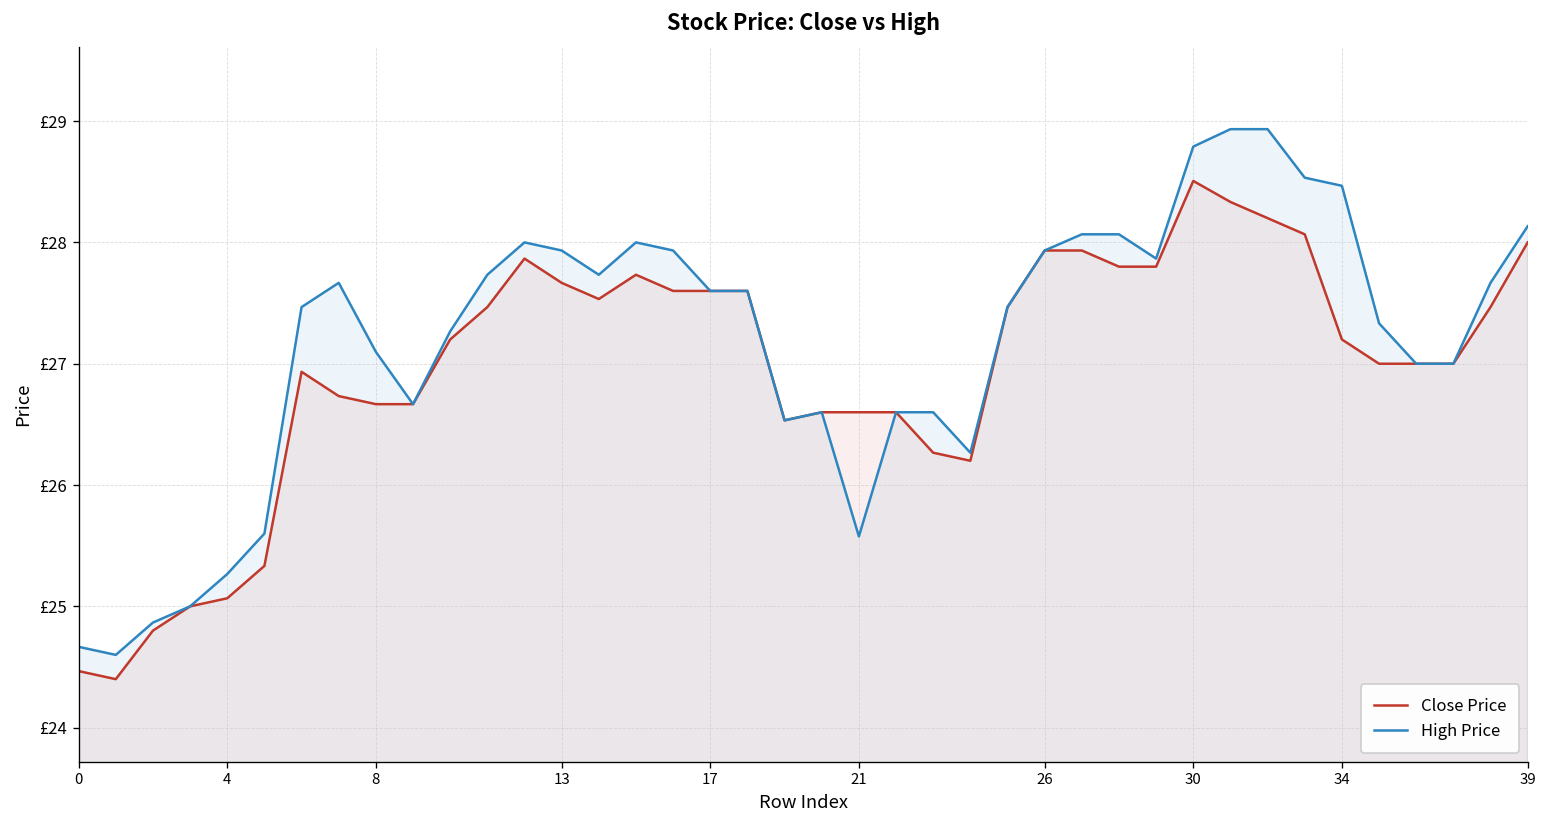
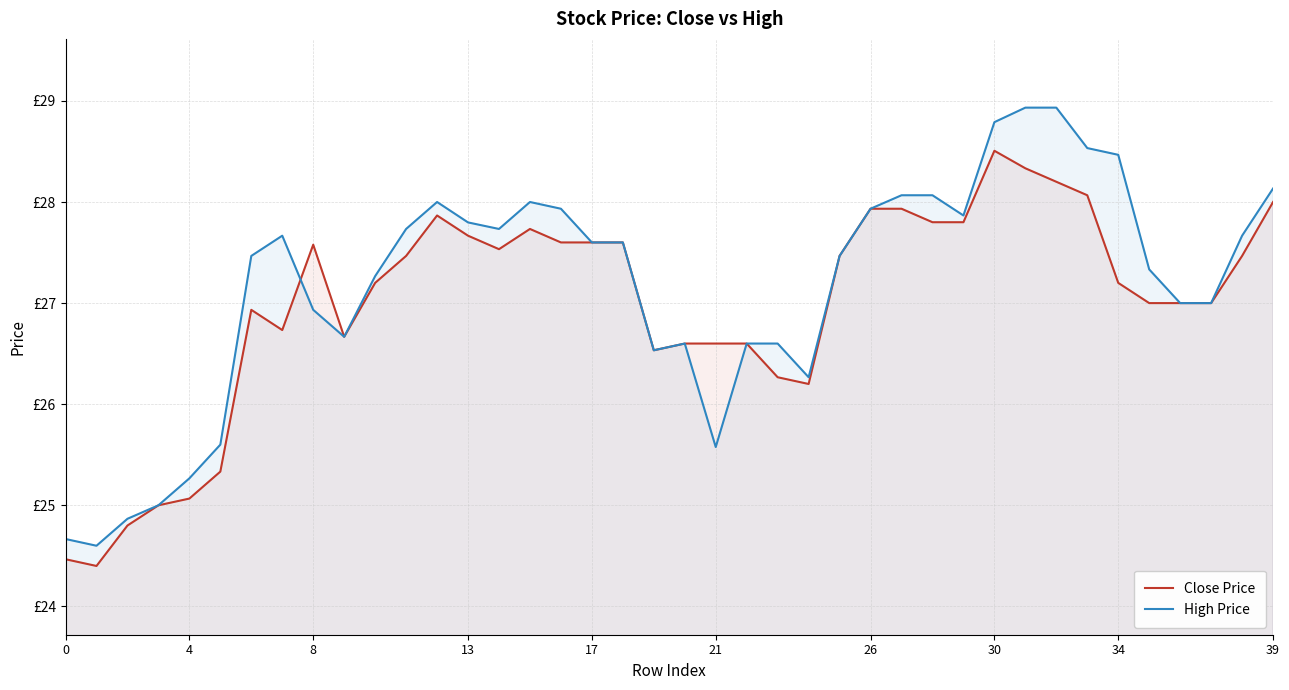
Close Price, 8: £26.67 -> £27.58
High Price, 8: £27.10 -> £26.93
High Price, 13: £27.93 -> £27.80
